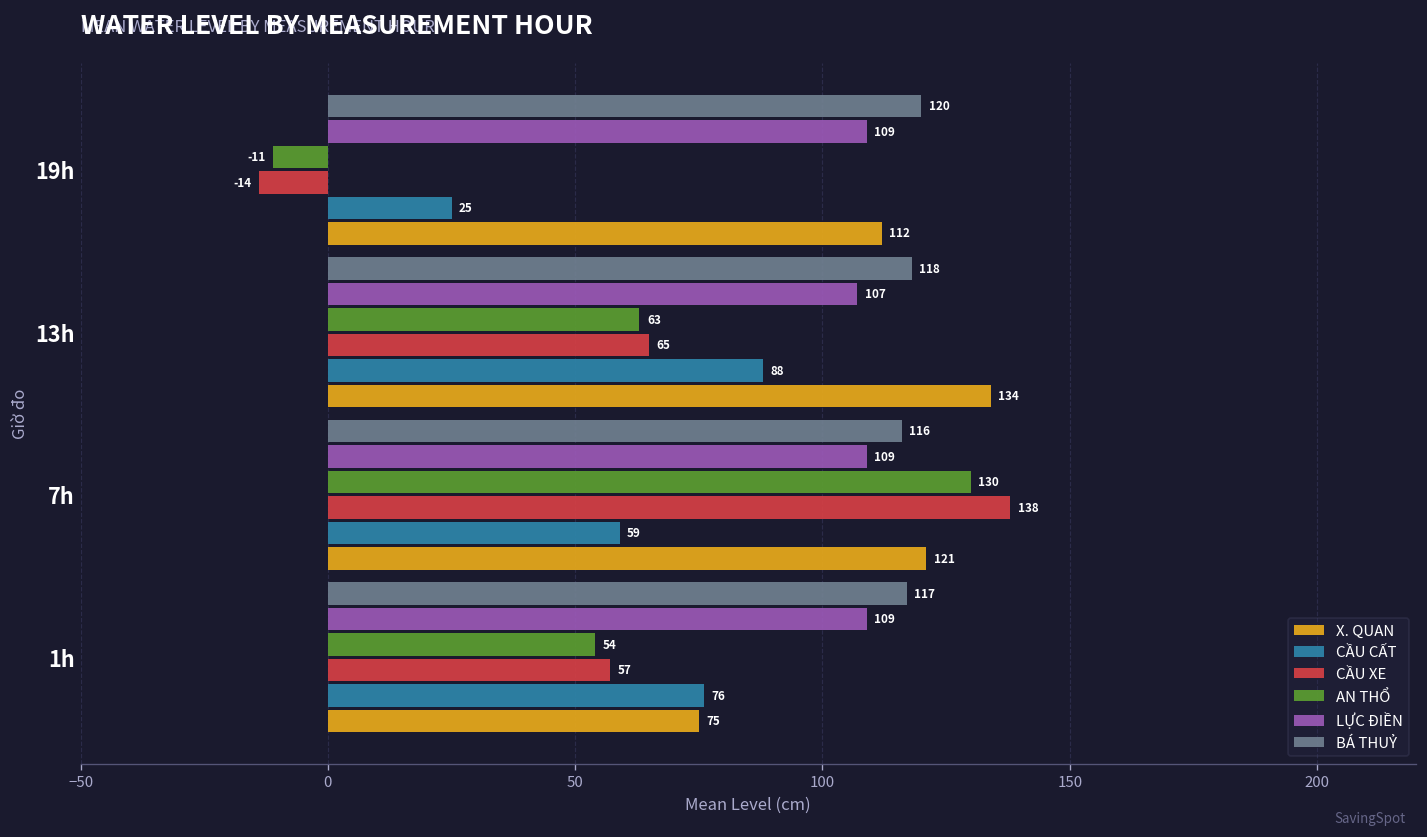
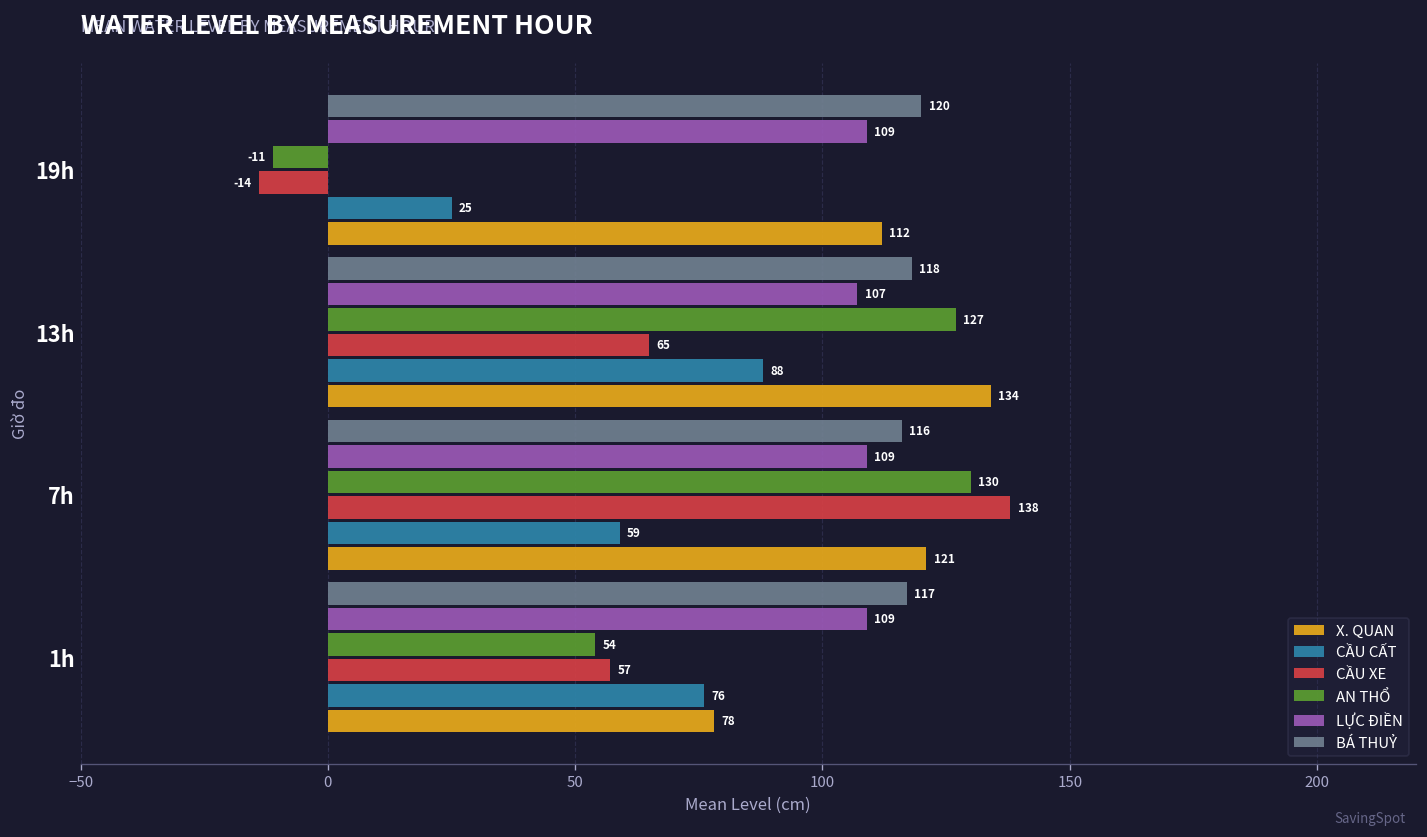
AN THỔ, 13h: 63 -> 127
X. QUAN, 1h: 75 -> 78
